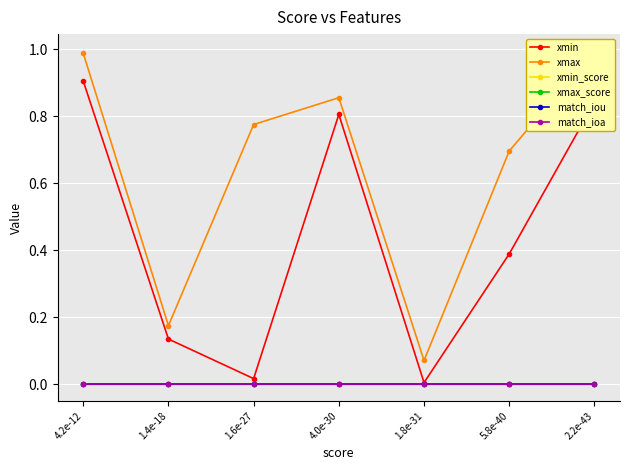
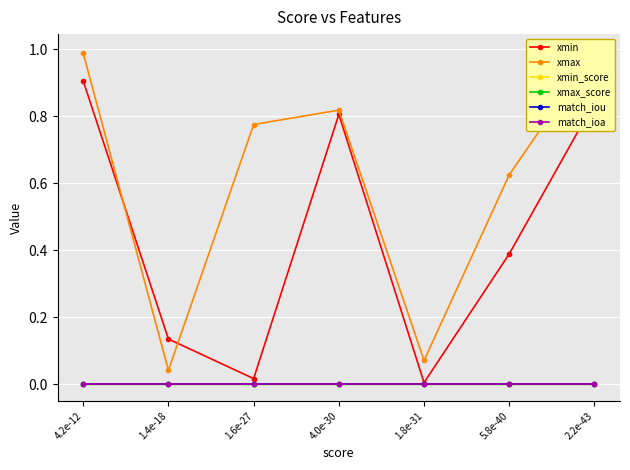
xmax, 1.4e-18: 0.18 -> 0.04
xmax, 4.0e-30: 0.86 -> 0.82
xmax, 5.8e-40: 0.70 -> 0.63
